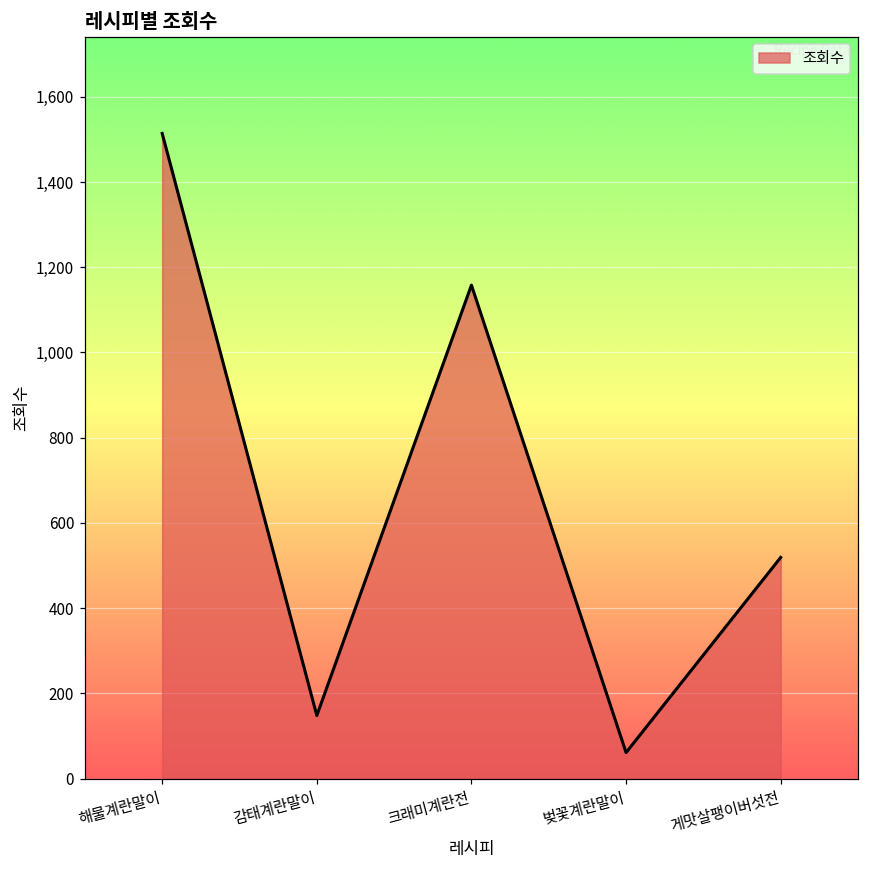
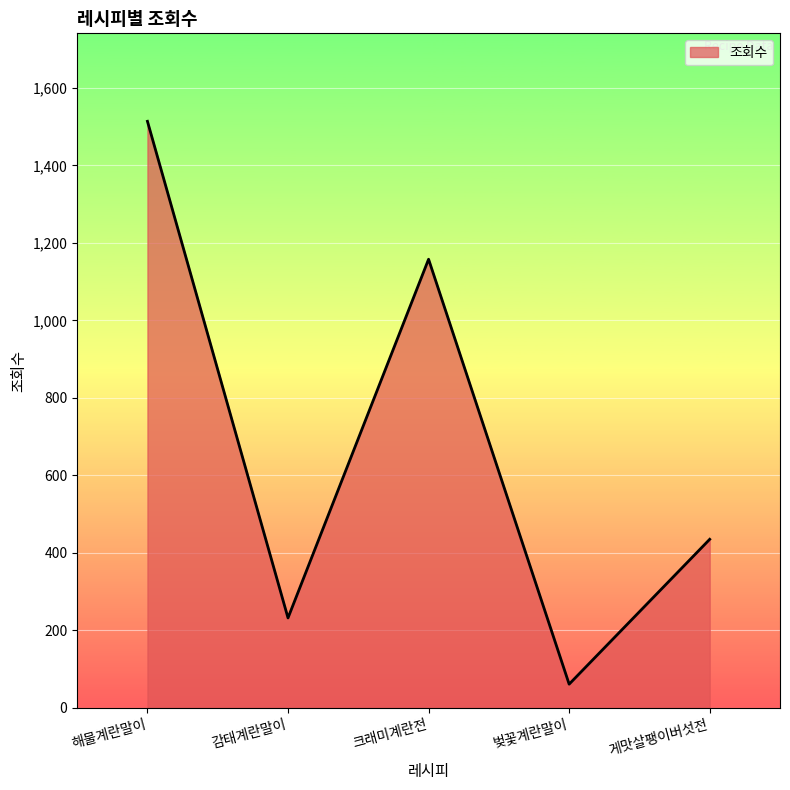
감태계란말이: 150 -> 230
게맛살팽이버섯전: 520 -> 440
